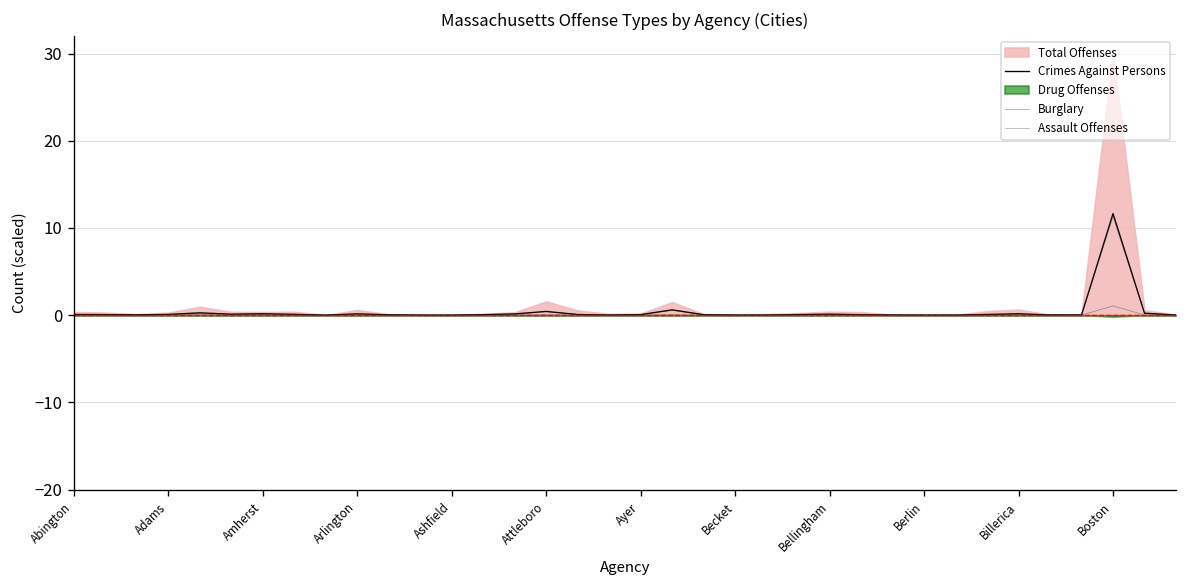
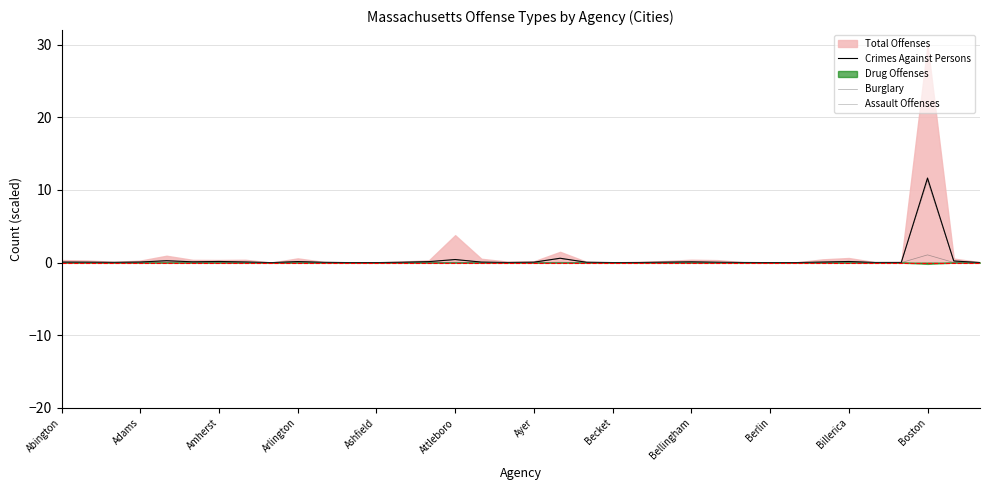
Total Offenses, Attleboro: 2 -> 4
